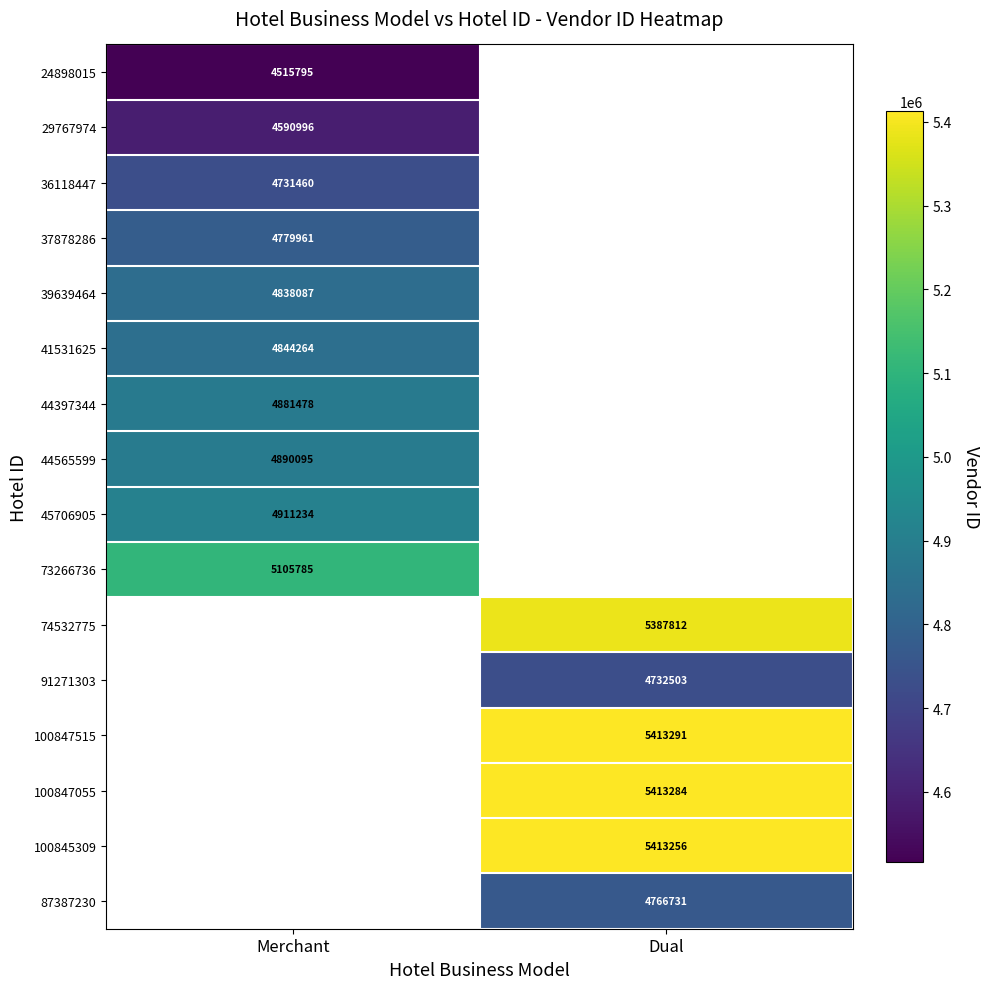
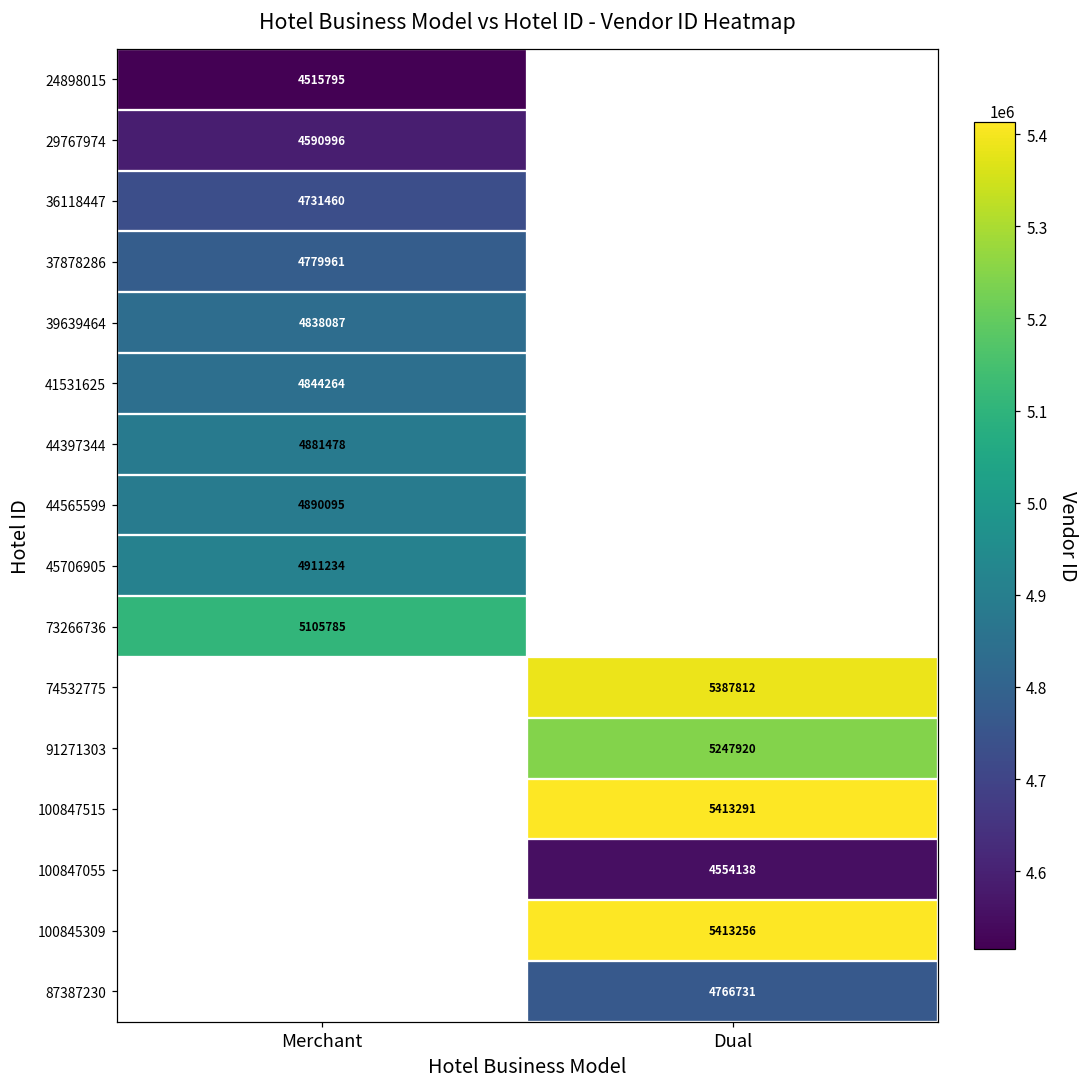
91271303, Dual: 4732503 -> 5247920
100847055, Dual: 5413284 -> 4554138
